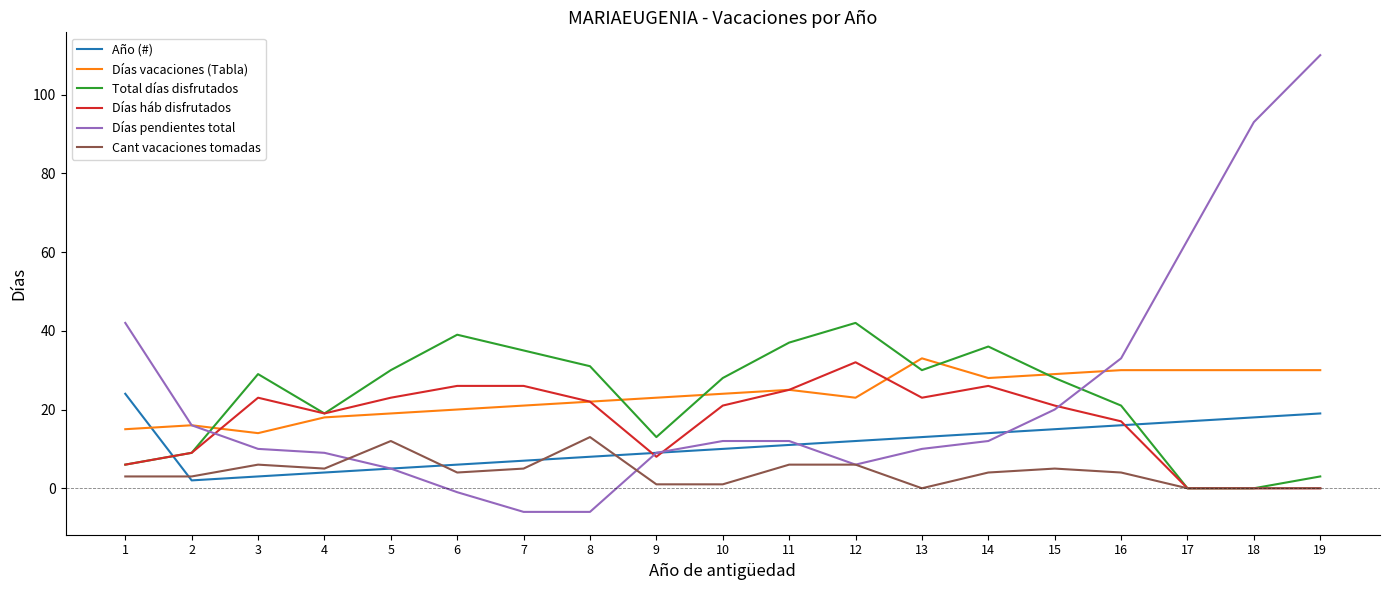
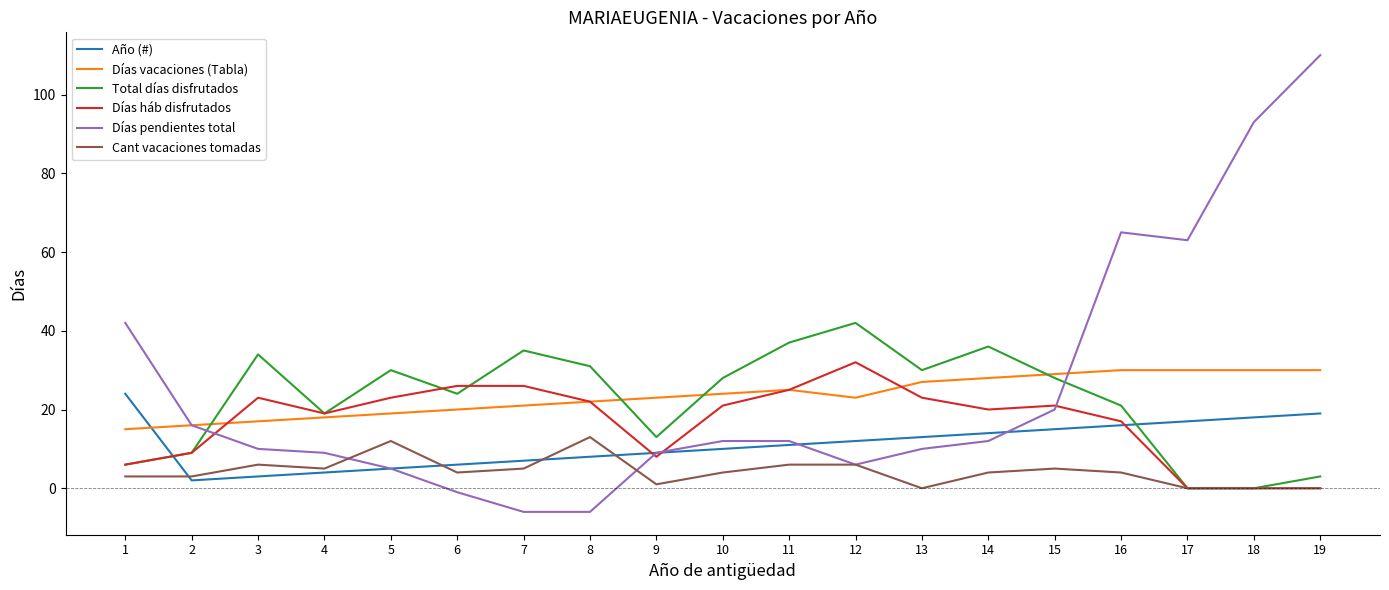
Días vacaciones (Tabla), 3: 14 -> 17
Total días disfrutados, 3: 29 -> 34
Total días disfrutados, 6: 39 -> 24
Cant vacaciones tomadas, 10: 1 -> 4
Días vacaciones (Tabla), 13: 33 -> 27
Días háb disfrutados, 14: 26 -> 20
Días pendientes total, 16: 33 -> 65
